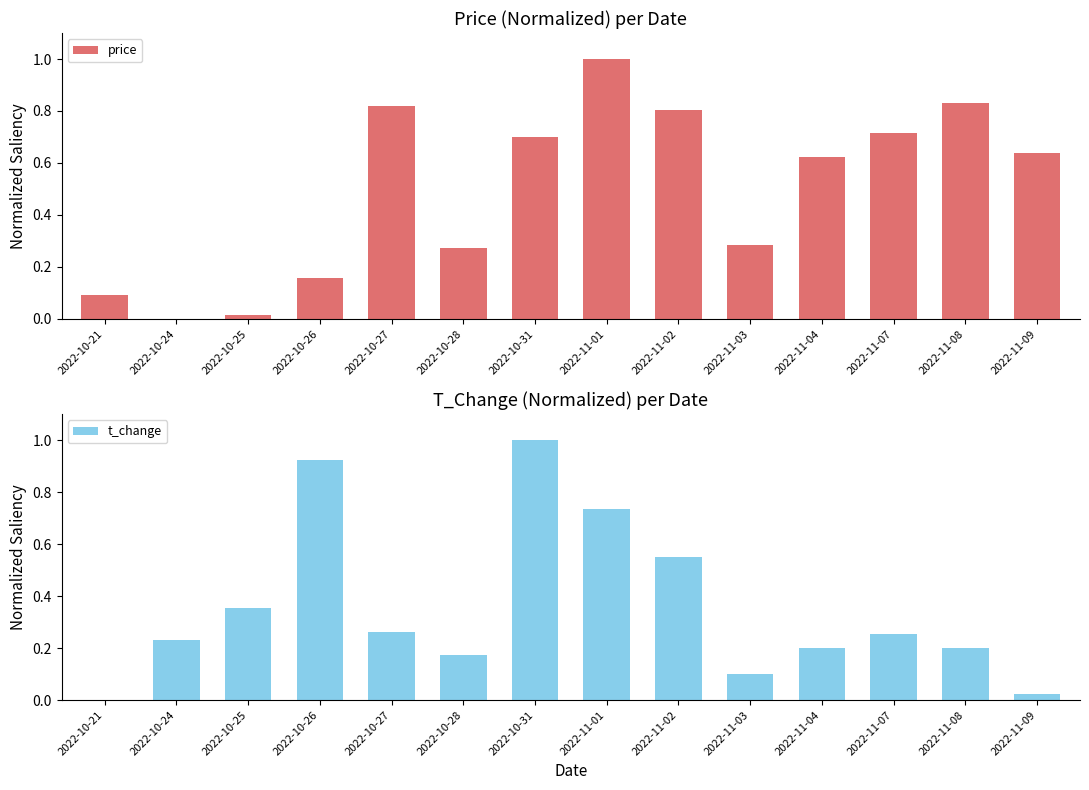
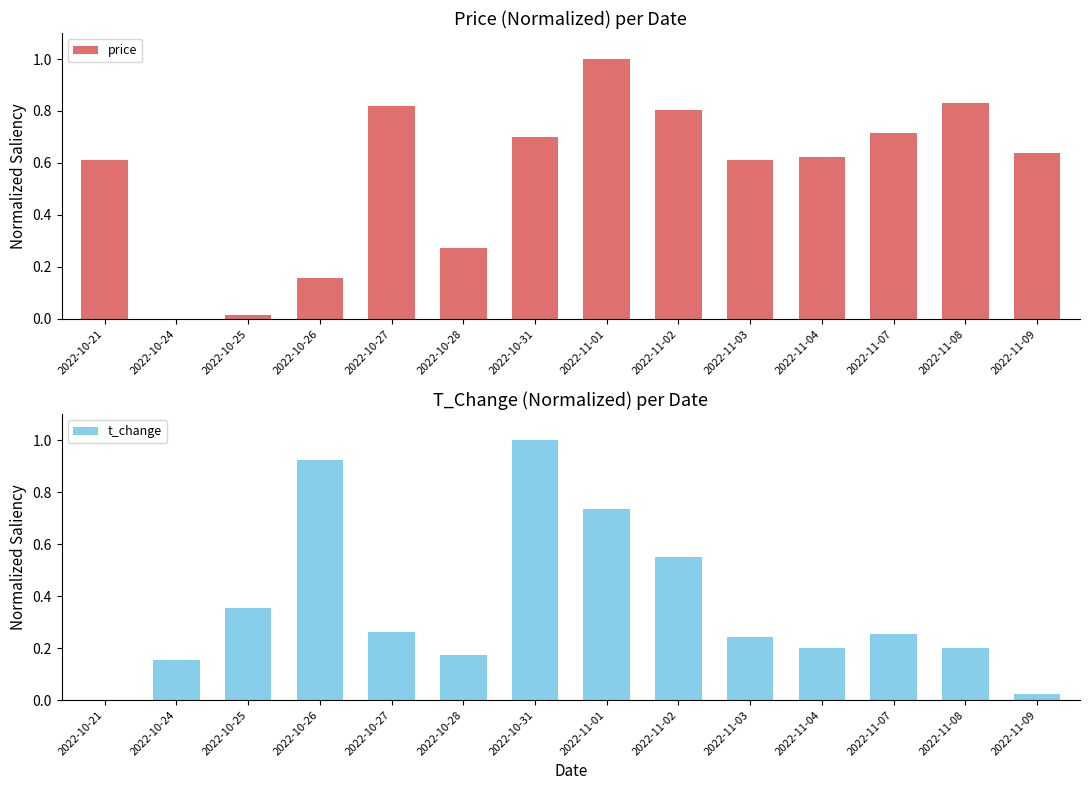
Price (Normalized) per Date, 2022-10-21: 0.09 -> 0.61
Price (Normalized) per Date, 2022-11-03: 0.29 -> 0.61
T_Change (Normalized) per Date, 2022-10-24: 0.23 -> 0.15
T_Change (Normalized) per Date, 2022-11-03: 0.10 -> 0.24
